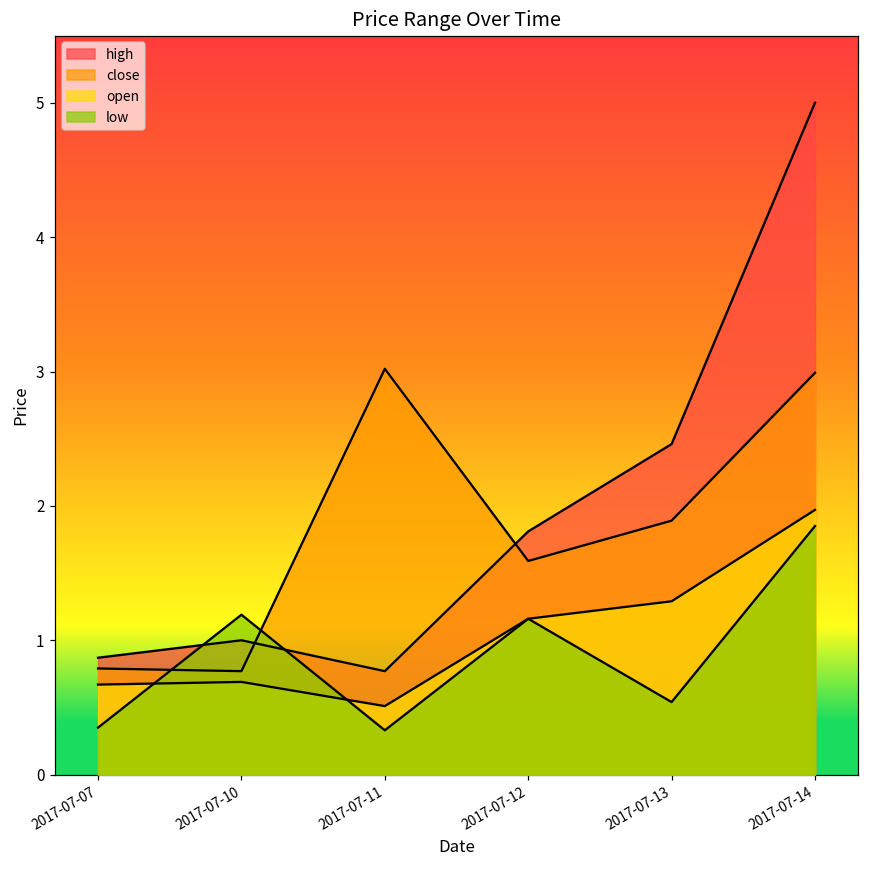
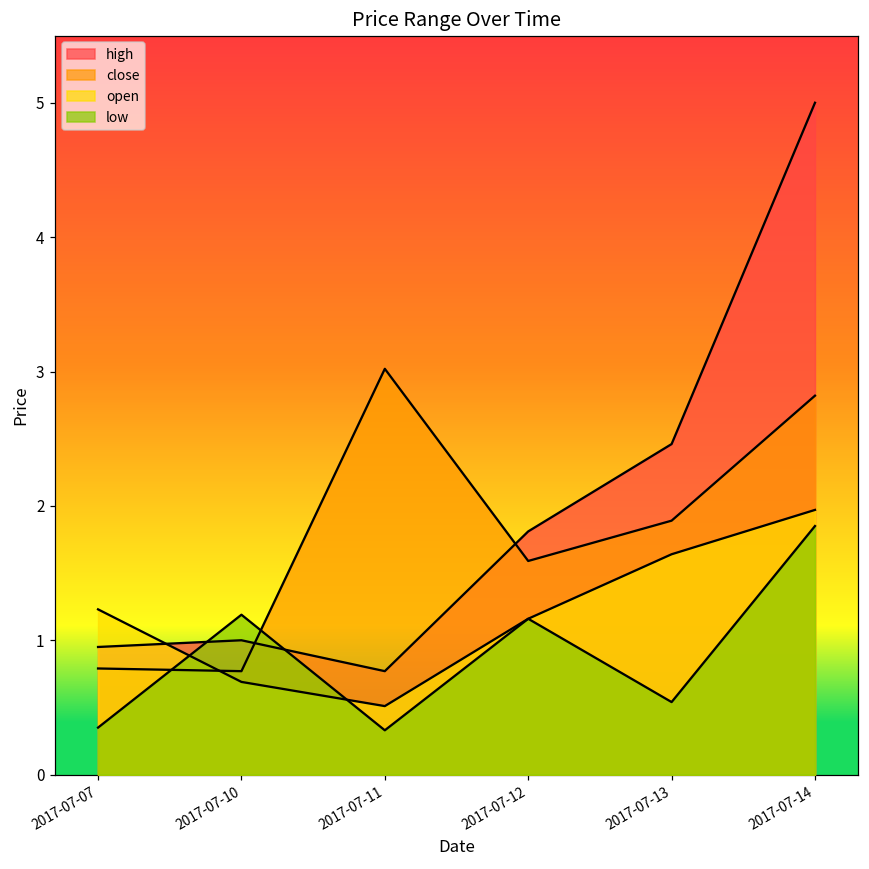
high, 2017-07-07: 0.87 -> 0.95
open, 2017-07-07: 0.67 -> 1.23
open, 2017-07-13: 1.29 -> 1.64
close, 2017-07-14: 2.99 -> 2.82
